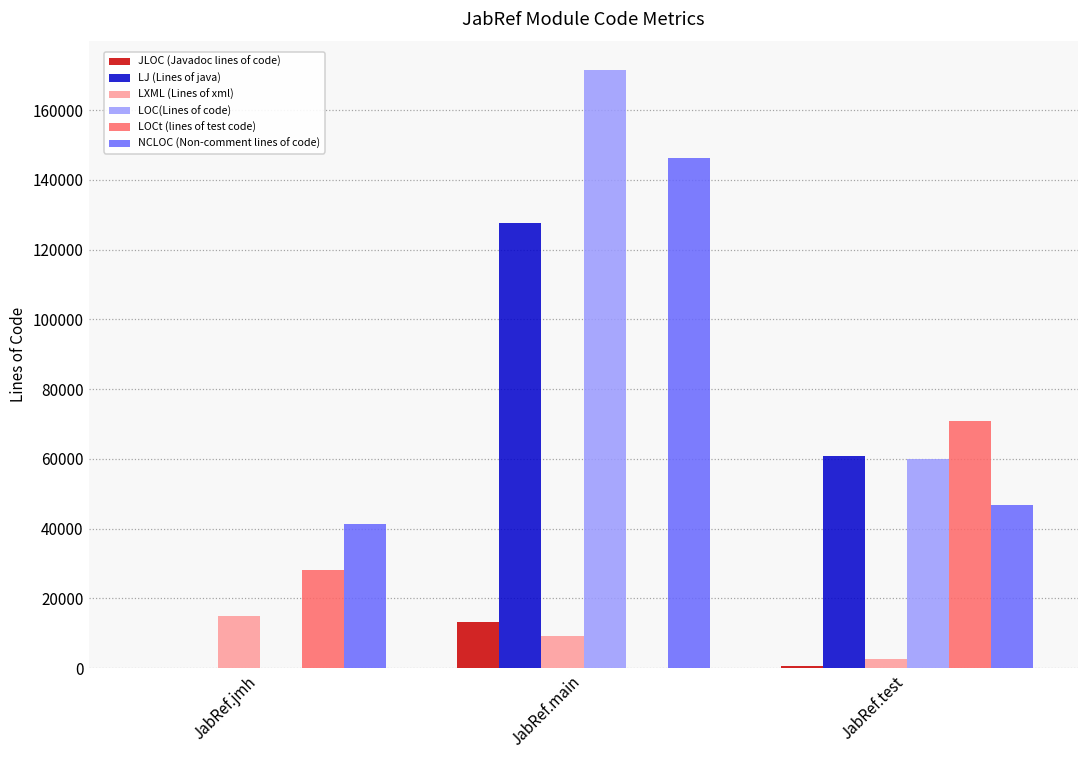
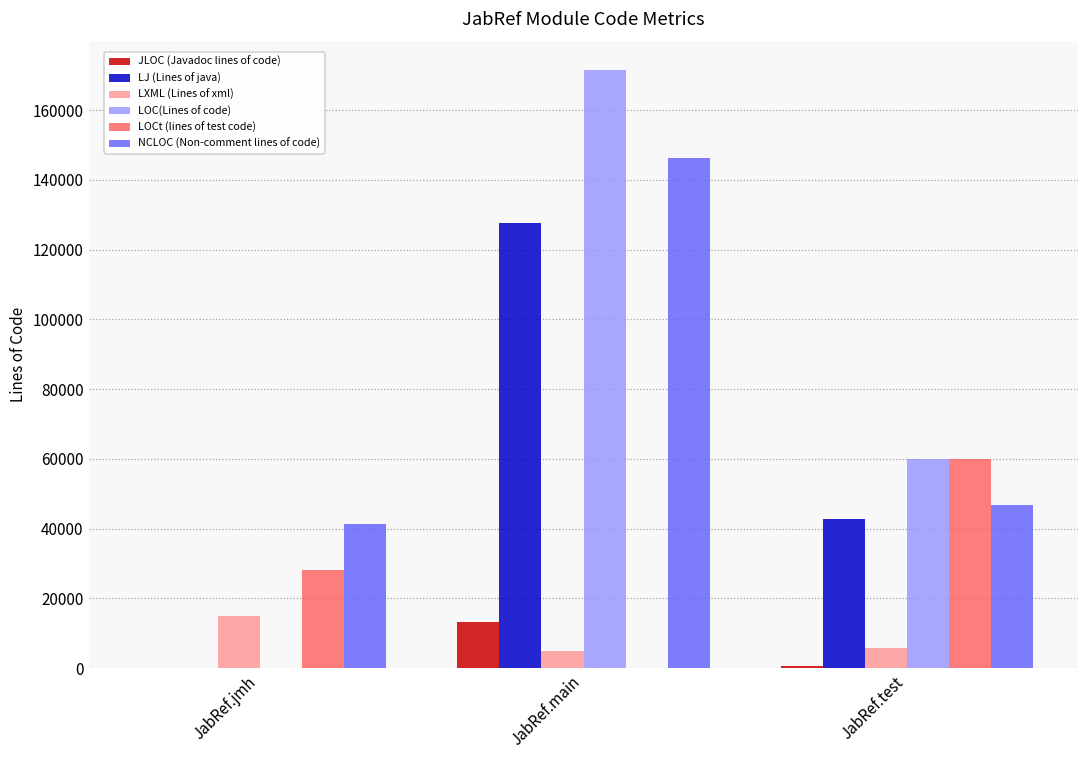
LXML (Lines of xml), JabRef.main: 9000 -> 5000
LJ (Lines of java), JabRef.test: 61000 -> 43000
LXML (Lines of xml), JabRef.test: 3000 -> 6000
LOCt (lines of test code), JabRef.test: 71000 -> 60000
